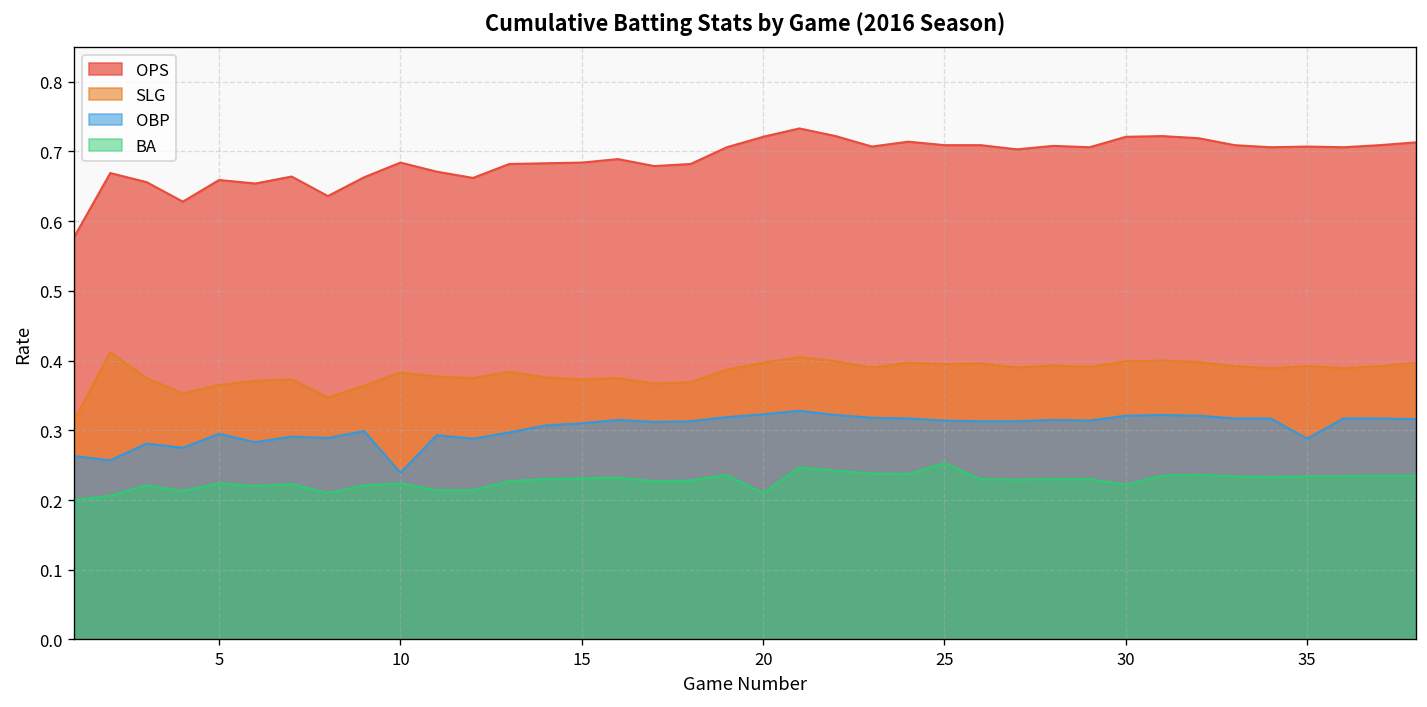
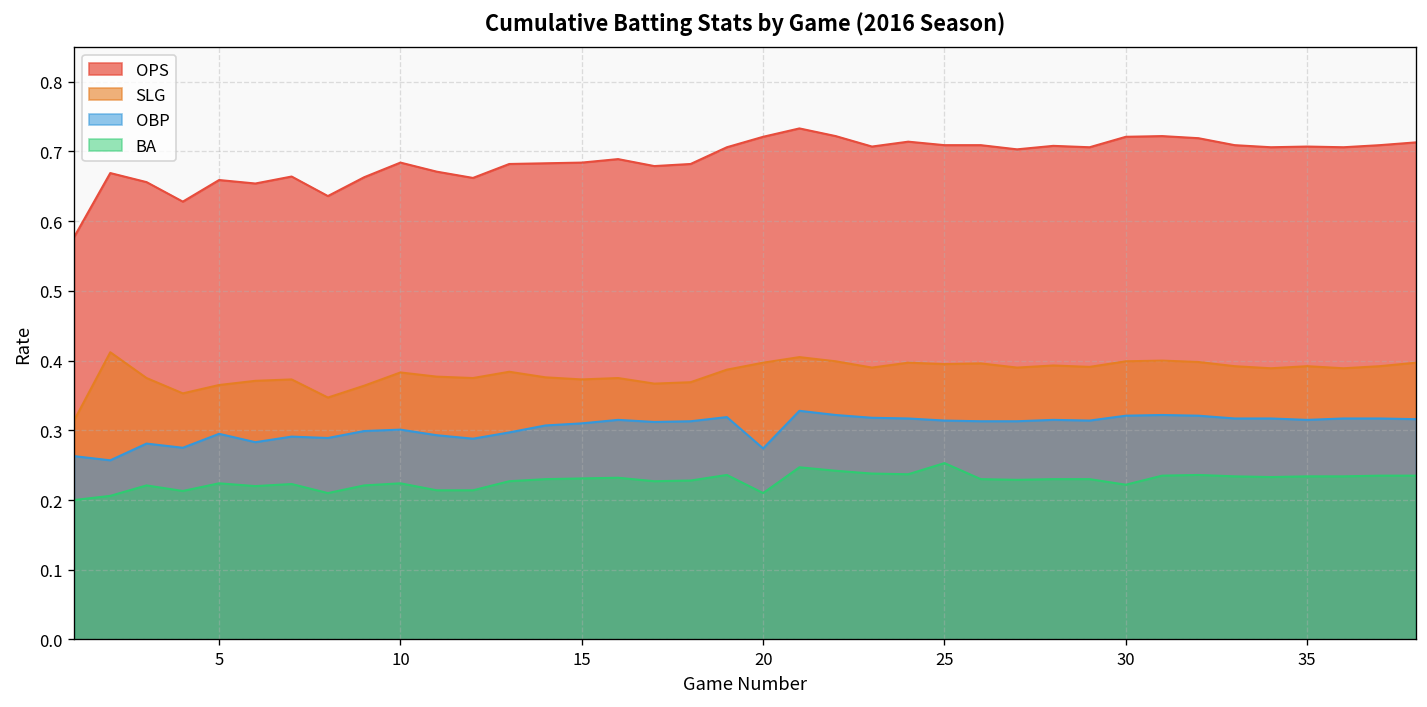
OBP, 10: 0.24 -> 0.30
OBP, 20: 0.32 -> 0.27
OBP, 35: 0.29 -> 0.32
